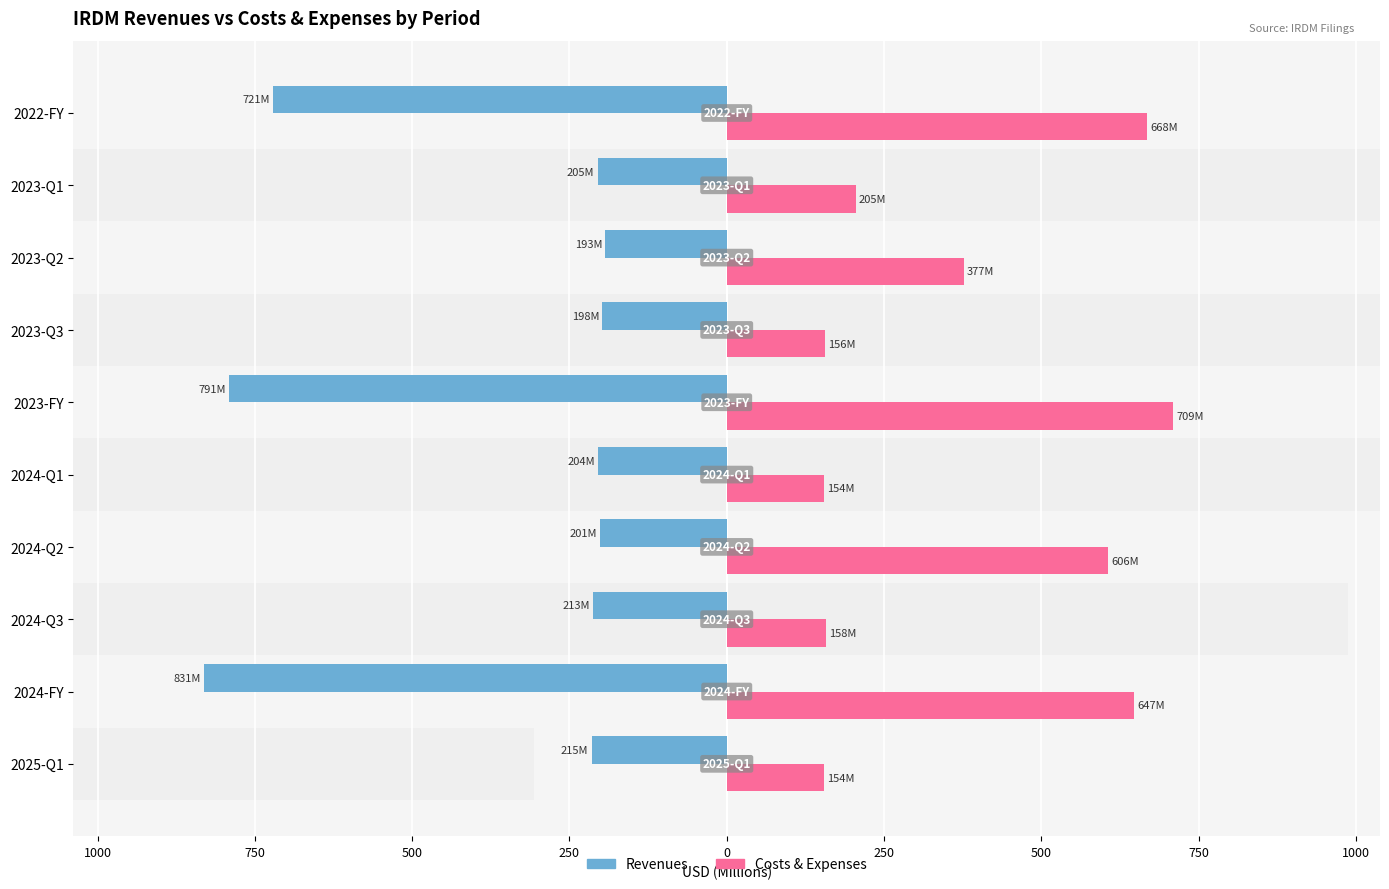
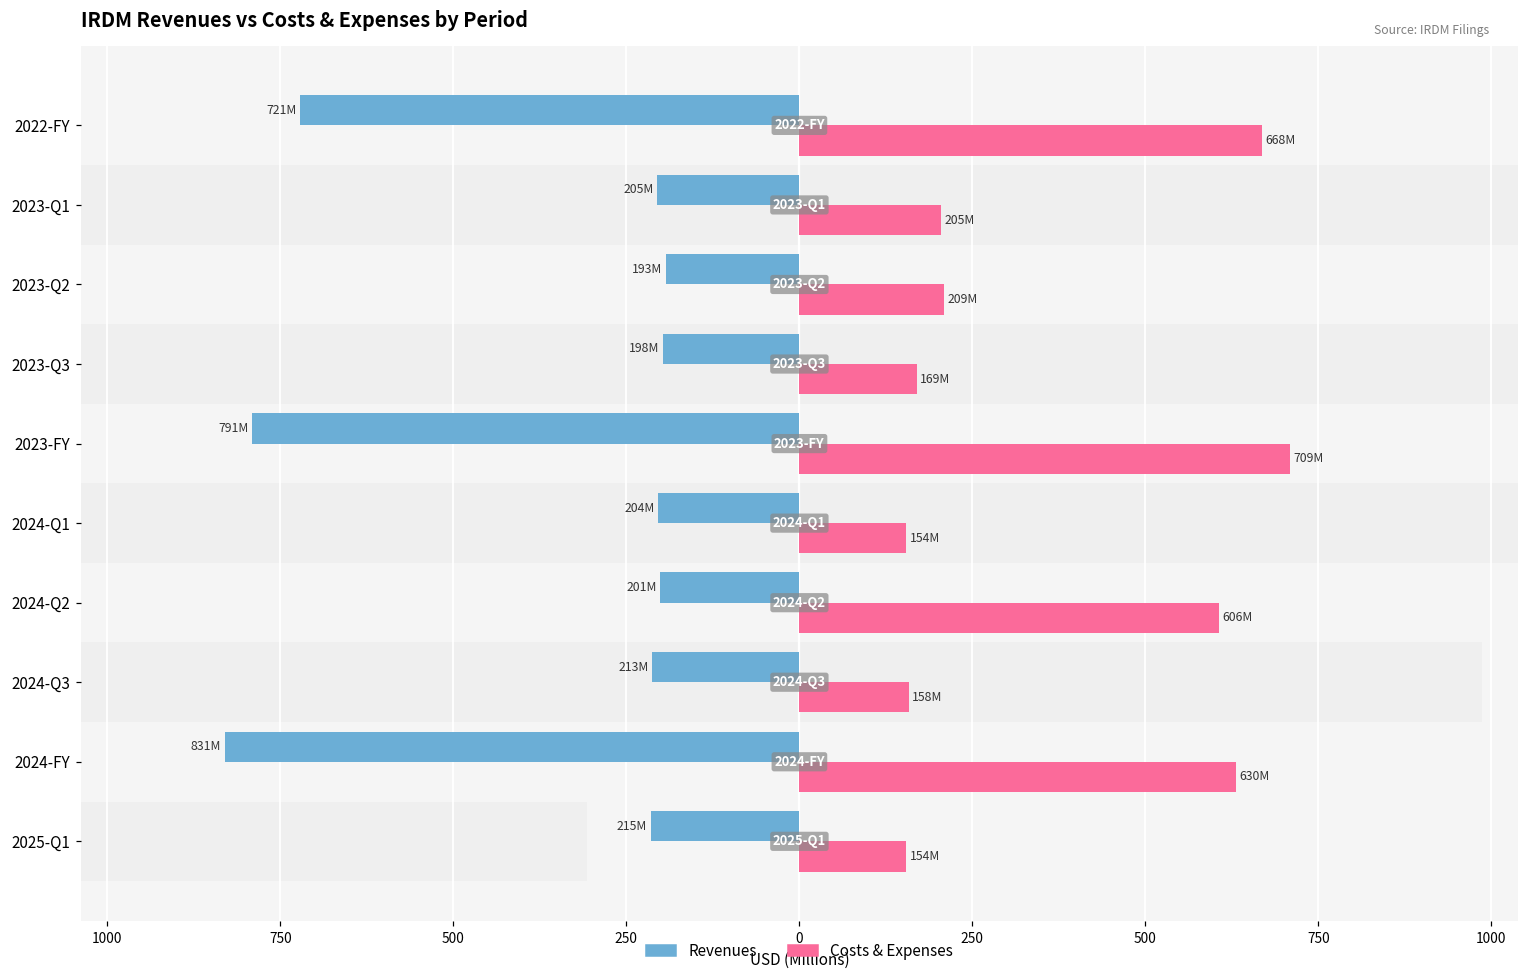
Costs & Expenses, 2023-Q2: 377M -> 209M
Costs & Expenses, 2023-Q3: 156M -> 169M
Costs & Expenses, 2024-FY: 647M -> 630M
